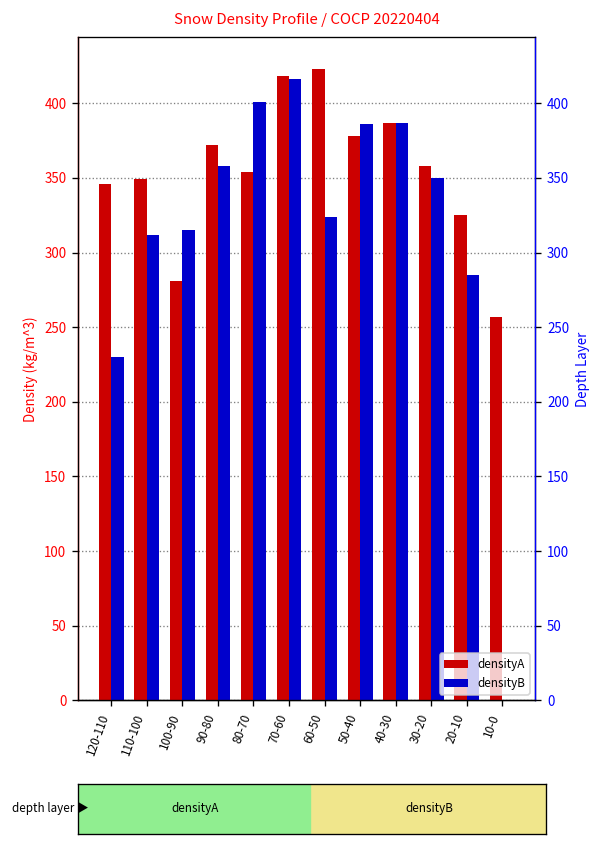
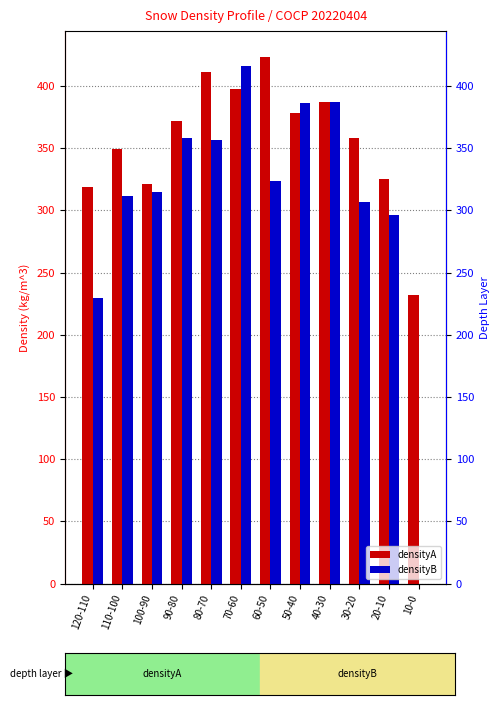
densityA, 120-110: 346 -> 319
densityA, 100-90: 281 -> 321
densityA, 80-70: 354 -> 411
densityB, 80-70: 401 -> 357
densityA, 70-60: 418 -> 398
densityB, 30-20: 350 -> 307
densityB, 20-10: 285 -> 296
densityA, 10-0: 257 -> 232
